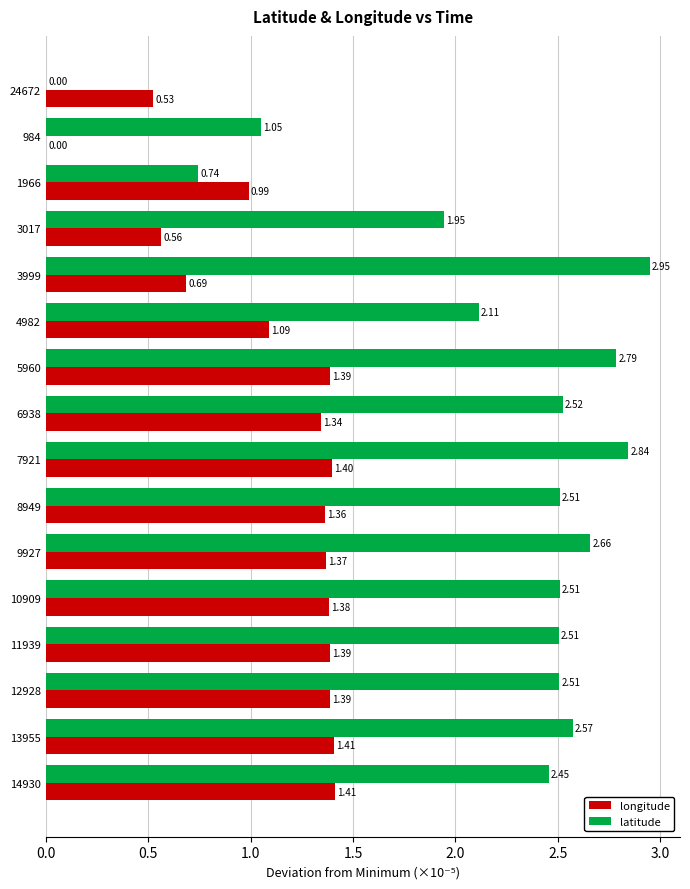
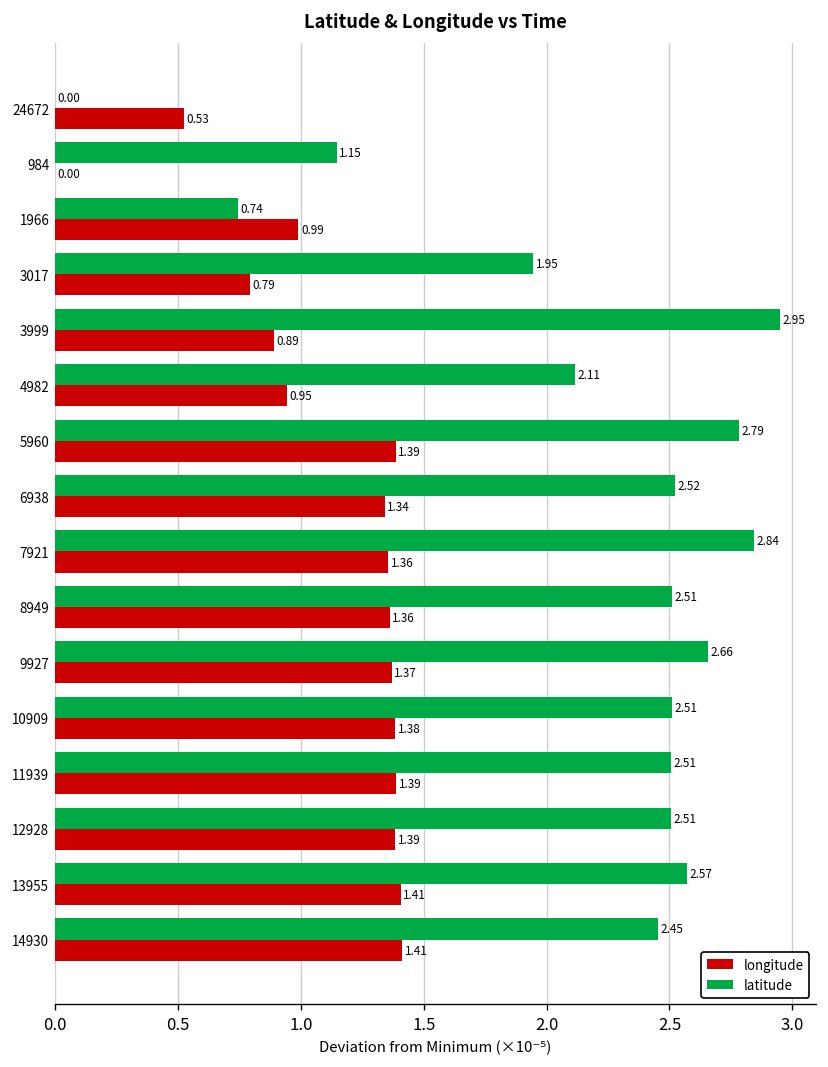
latitude, 984: 1.05 -> 1.15
longitude, 3017: 0.56 -> 0.79
longitude, 3999: 0.69 -> 0.89
longitude, 4982: 1.09 -> 0.95
longitude, 7921: 1.40 -> 1.36
